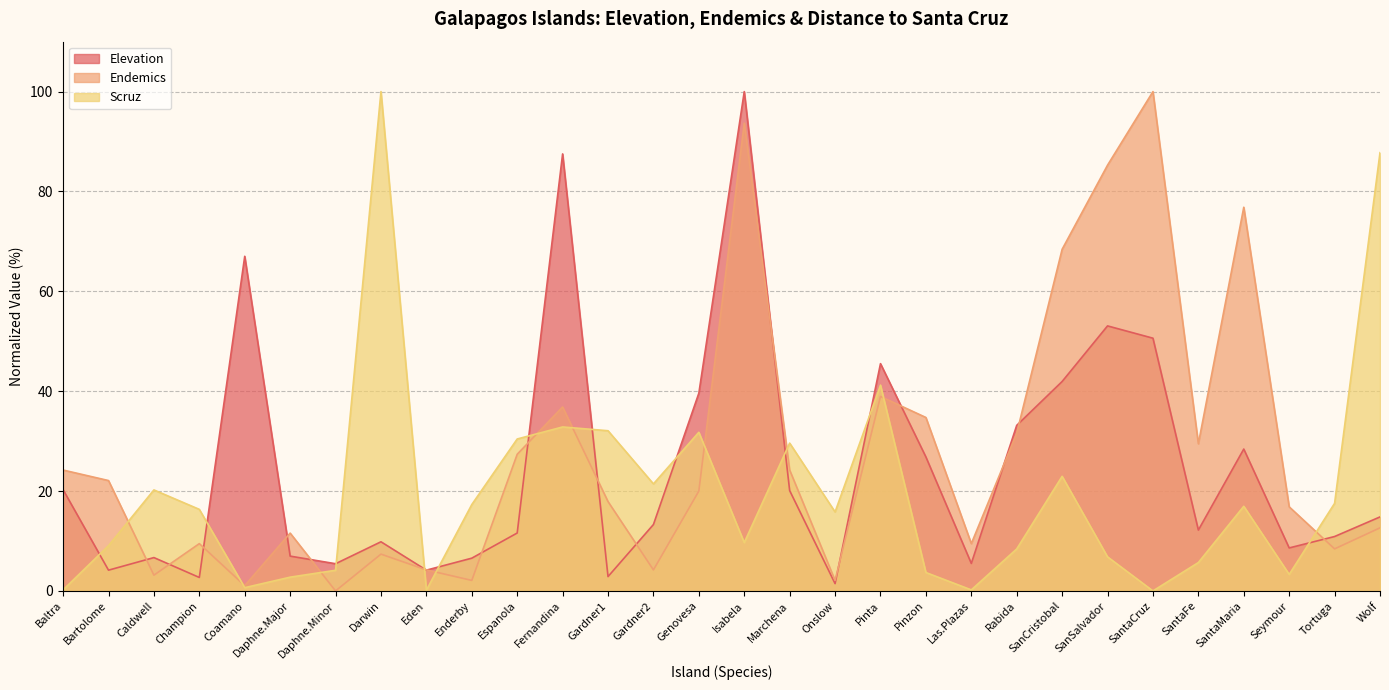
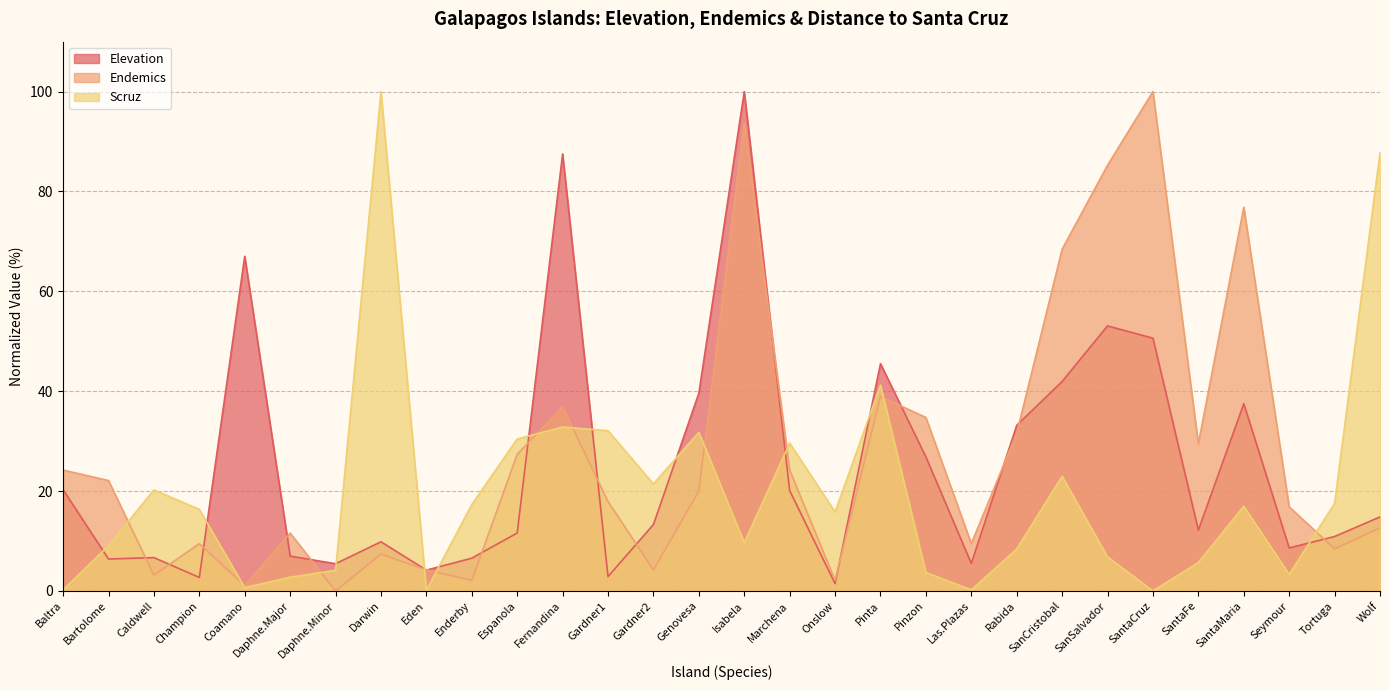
Elevation, Bartolome: 4 -> 6
Elevation, SantaMaria: 28 -> 37
